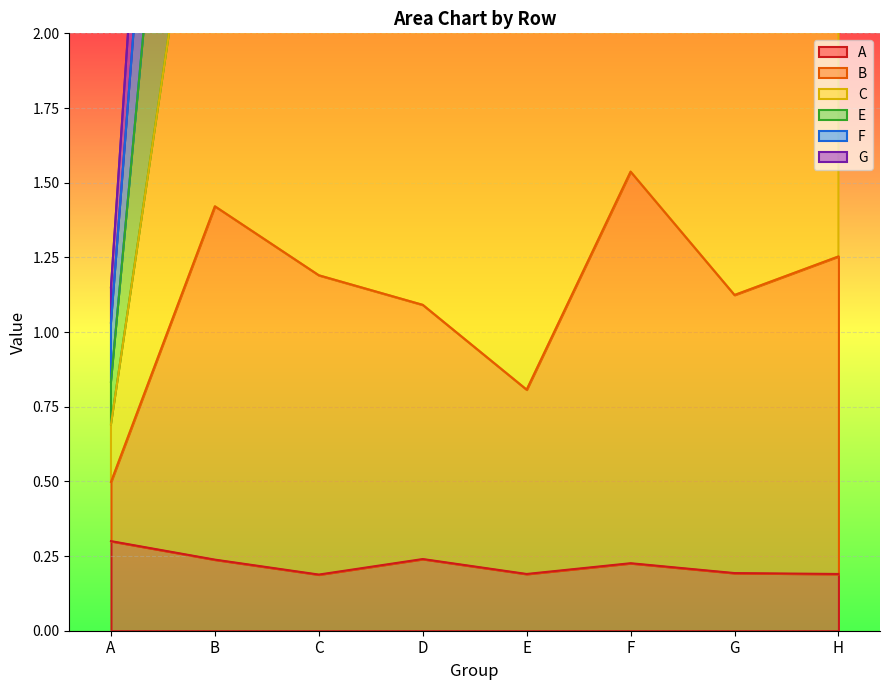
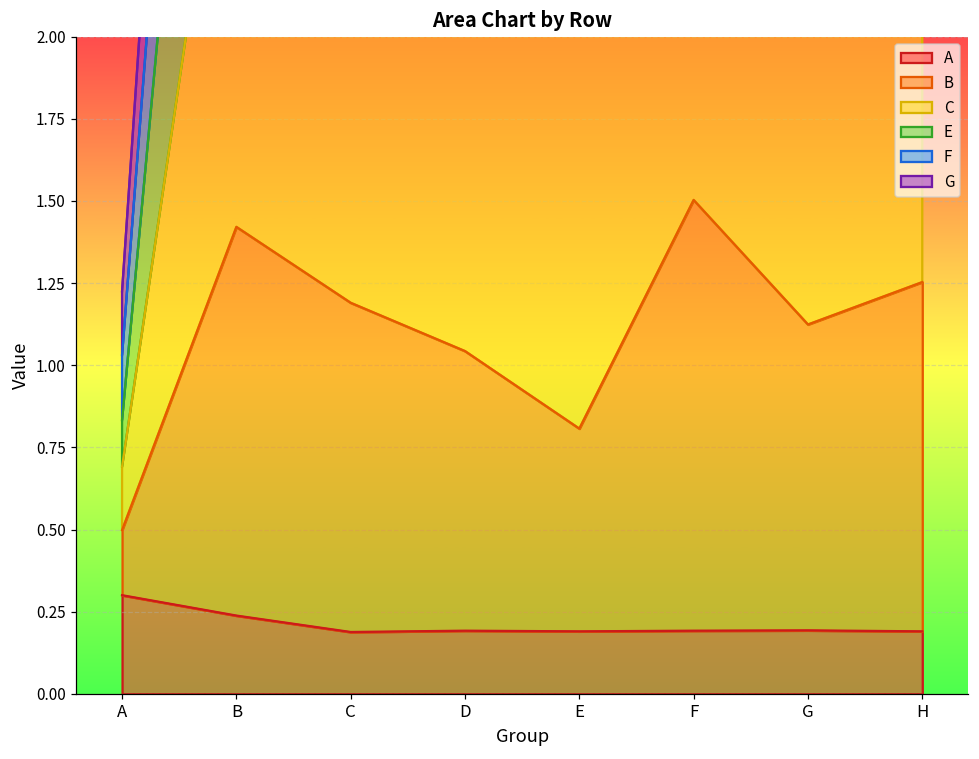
G, A: 0.12 -> 0.19
A, D: 0.24 -> 0.19
A, F: 0.23 -> 0.19
